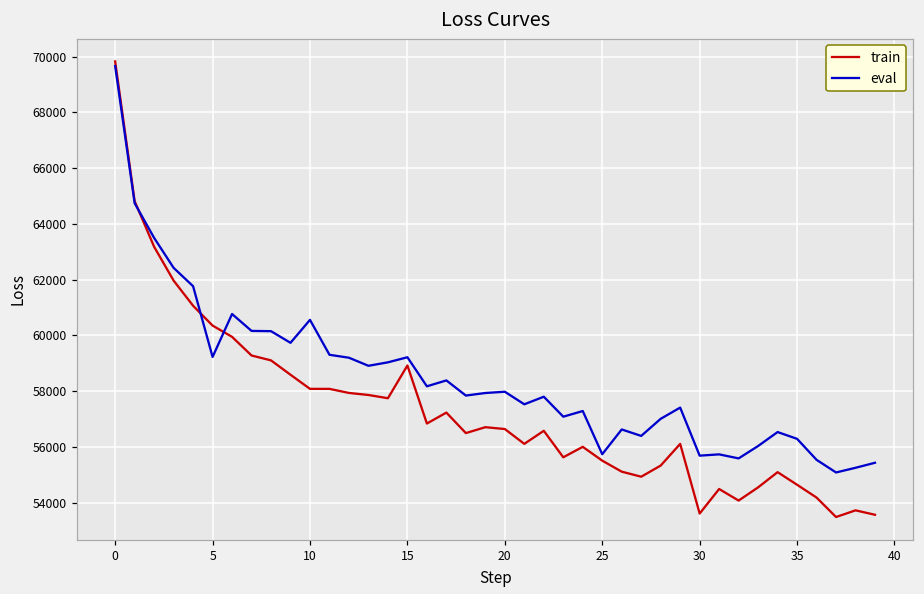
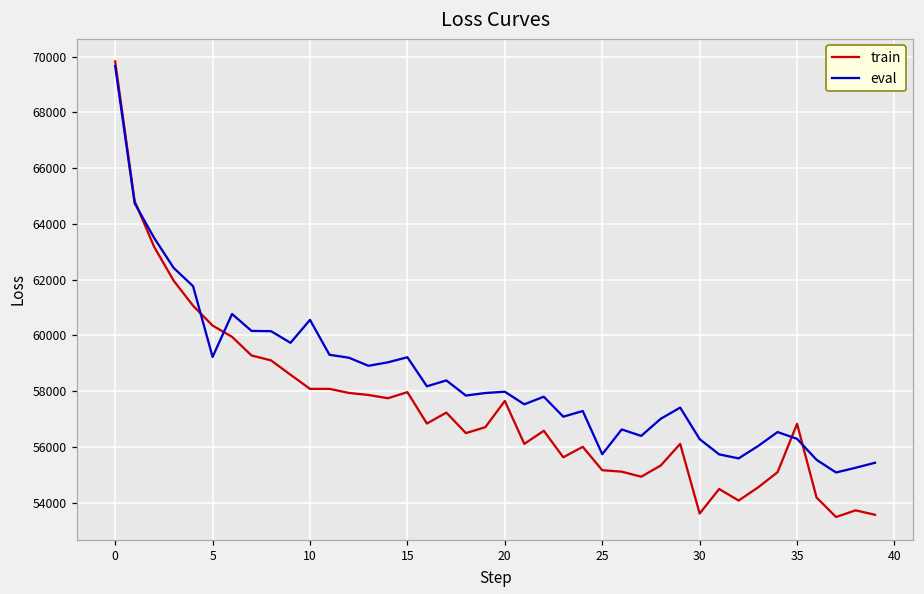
train, 15: 58900 -> 58000
train, 20: 56600 -> 57600
train, 25: 55500 -> 55200
eval, 30: 55700 -> 56300
train, 35: 54600 -> 56800
